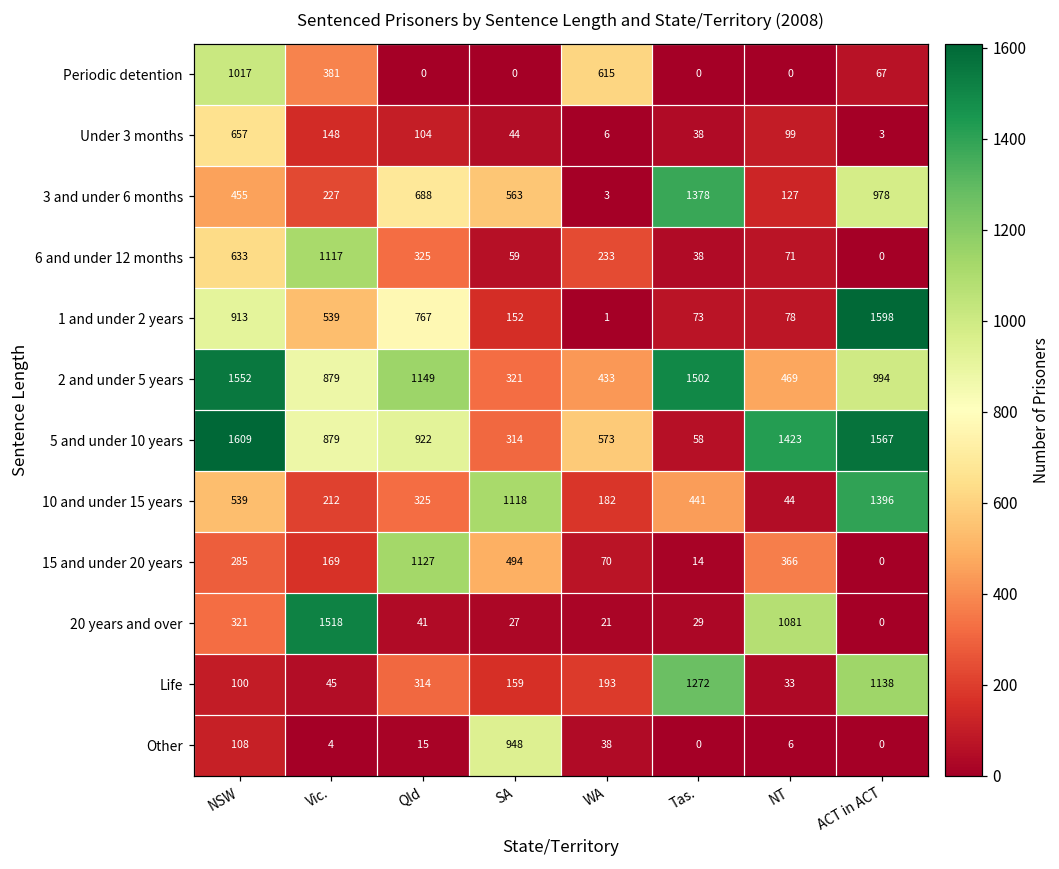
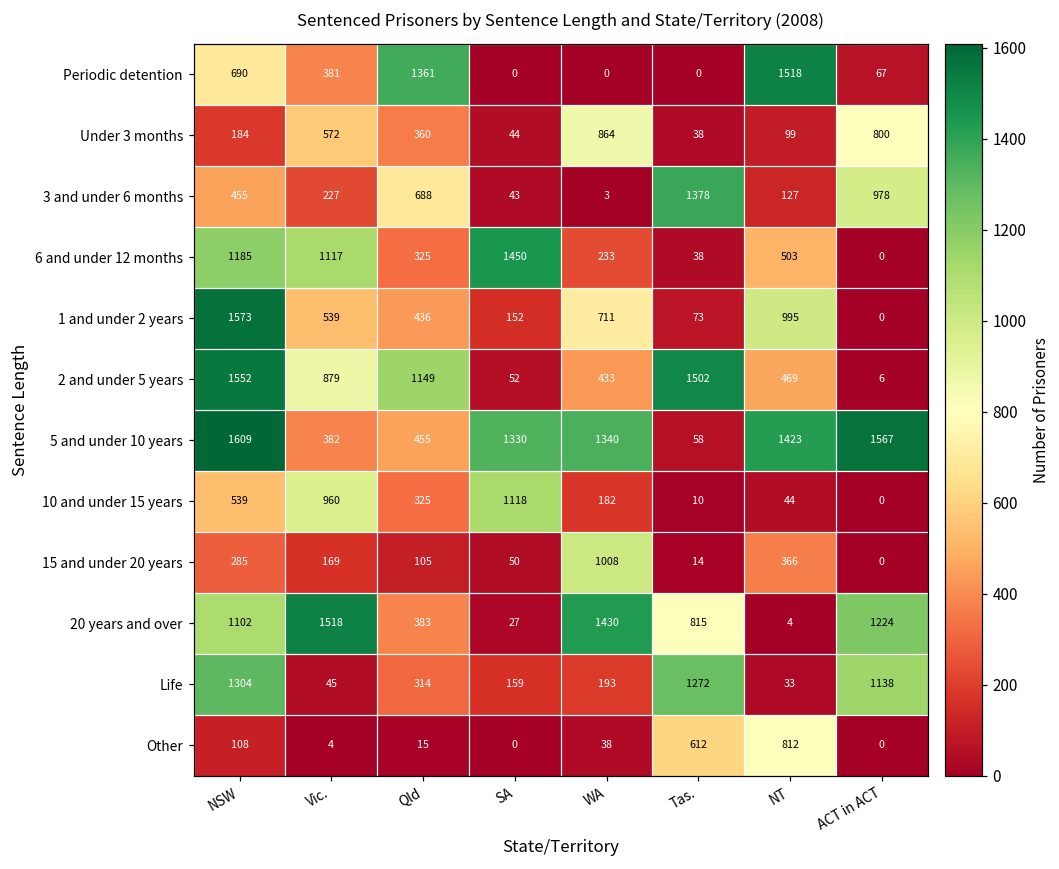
Periodic detention, NSW: 1017 -> 690
Periodic detention, Qld: 0 -> 1361
Periodic detention, WA: 615 -> 0
Periodic detention, NT: 0 -> 1518
Under 3 months, NSW: 657 -> 184
Under 3 months, Vic.: 148 -> 572
Under 3 months, Qld: 104 -> 360
Under 3 months, WA: 6 -> 864
Under 3 months, ACT in ACT: 3 -> 800
3 and under 6 months, SA: 563 -> 43
6 and under 12 months, NSW: 633 -> 1185
6 and under 12 months, SA: 59 -> 1450
6 and under 12 months, NT: 71 -> 503
1 and under 2 years, NSW: 913 -> 1573
1 and under 2 years, Qld: 767 -> 436
1 and under 2 years, WA: 1 -> 711
1 and under 2 years, NT: 78 -> 995
1 and under 2 years, ACT in ACT: 1598 -> 0
2 and under 5 years, SA: 321 -> 52
2 and under 5 years, ACT in ACT: 994 -> 6
5 and under 10 years, Vic.: 879 -> 382
5 and under 10 years, Qld: 922 -> 455
5 and under 10 years, SA: 314 -> 1330
5 and under 10 years, WA: 573 -> 1340
10 and under 15 years, Vic.: 212 -> 960
10 and under 15 years, Tas.: 441 -> 10
10 and under 15 years, ACT in ACT: 1396 -> 0
15 and under 20 years, Qld: 1127 -> 105
15 and under 20 years, SA: 494 -> 50
15 and under 20 years, WA: 70 -> 1008
20 years and over, NSW: 321 -> 1102
20 years and over, Qld: 41 -> 383
20 years and over, WA: 21 -> 1430
20 years and over, Tas.: 29 -> 815
20 years and over, NT: 1081 -> 4
20 years and over, ACT in ACT: 0 -> 1224
Life, NSW: 100 -> 1304
Other, SA: 948 -> 0
Other, Tas.: 0 -> 612
Other, NT: 6 -> 812
